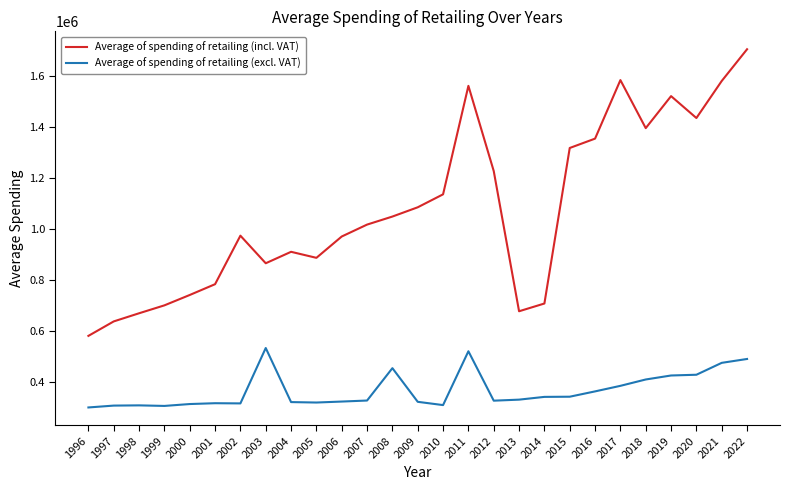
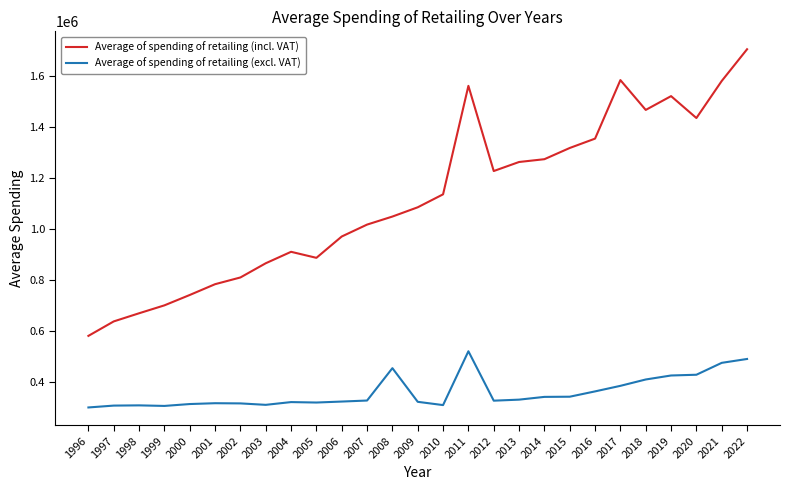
Average of spending of retailing (incl. VAT), 2002: 970000 -> 810000
Average of spending of retailing (excl. VAT), 2003: 530000 -> 310000
Average of spending of retailing (incl. VAT), 2013: 680000 -> 1260000
Average of spending of retailing (incl. VAT), 2014: 710000 -> 1270000
Average of spending of retailing (incl. VAT), 2018: 1400000 -> 1470000
